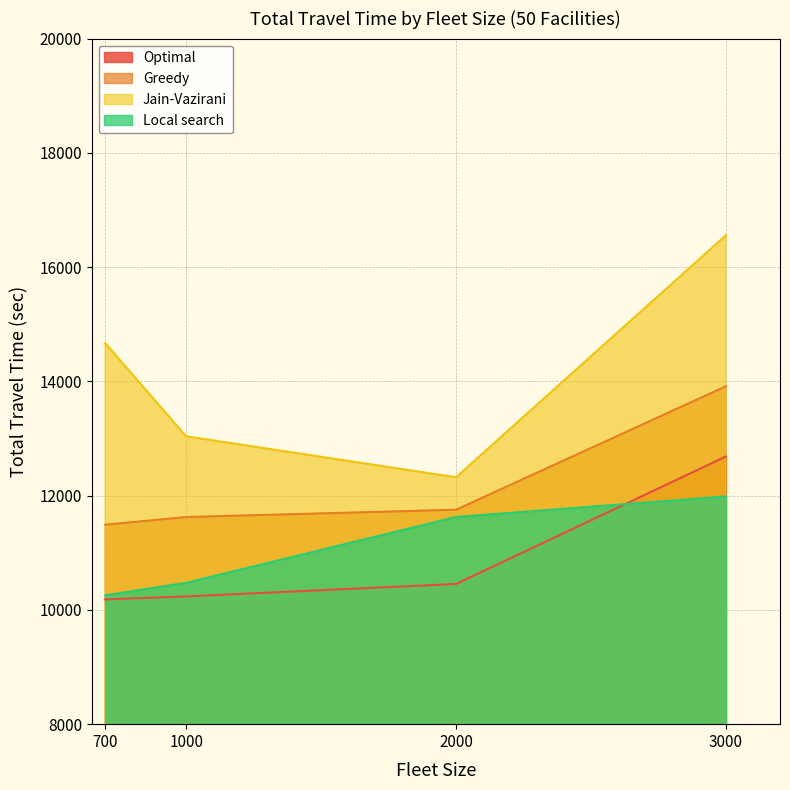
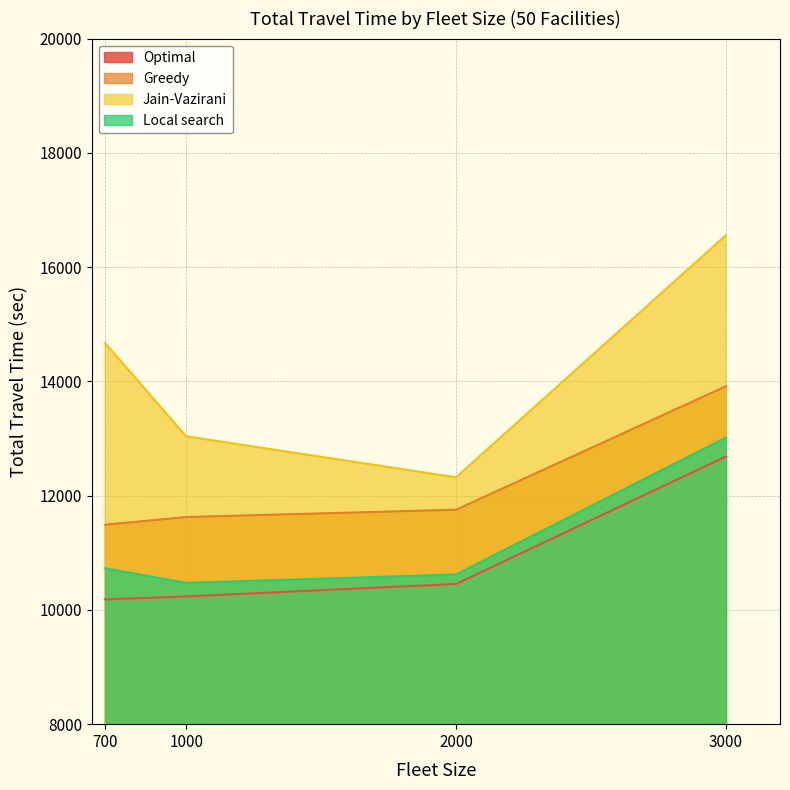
Local search, 700: 10300 -> 10700
Local search, 2000: 11600 -> 10600
Local search, 3000: 12000 -> 13000
